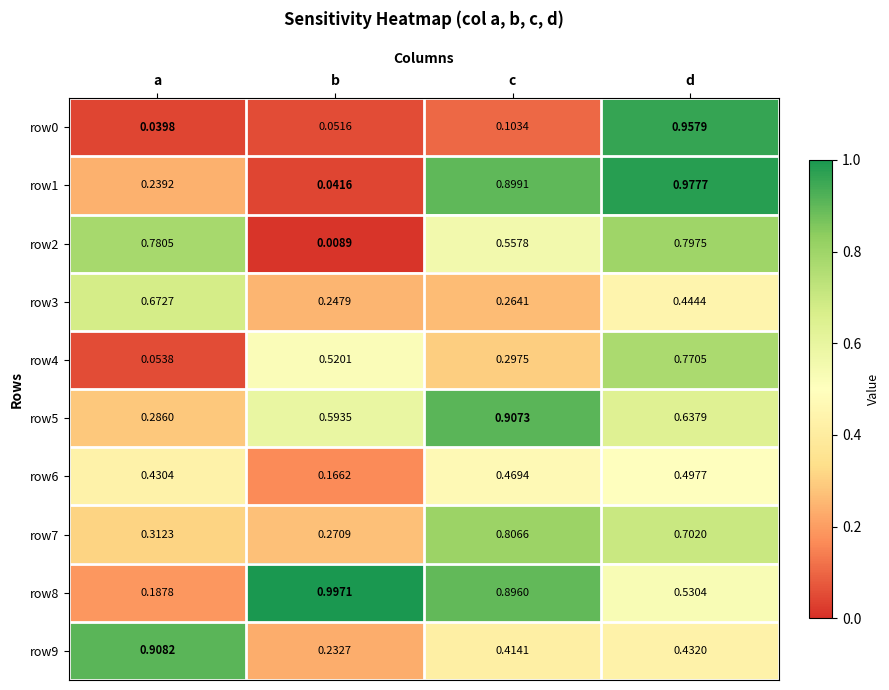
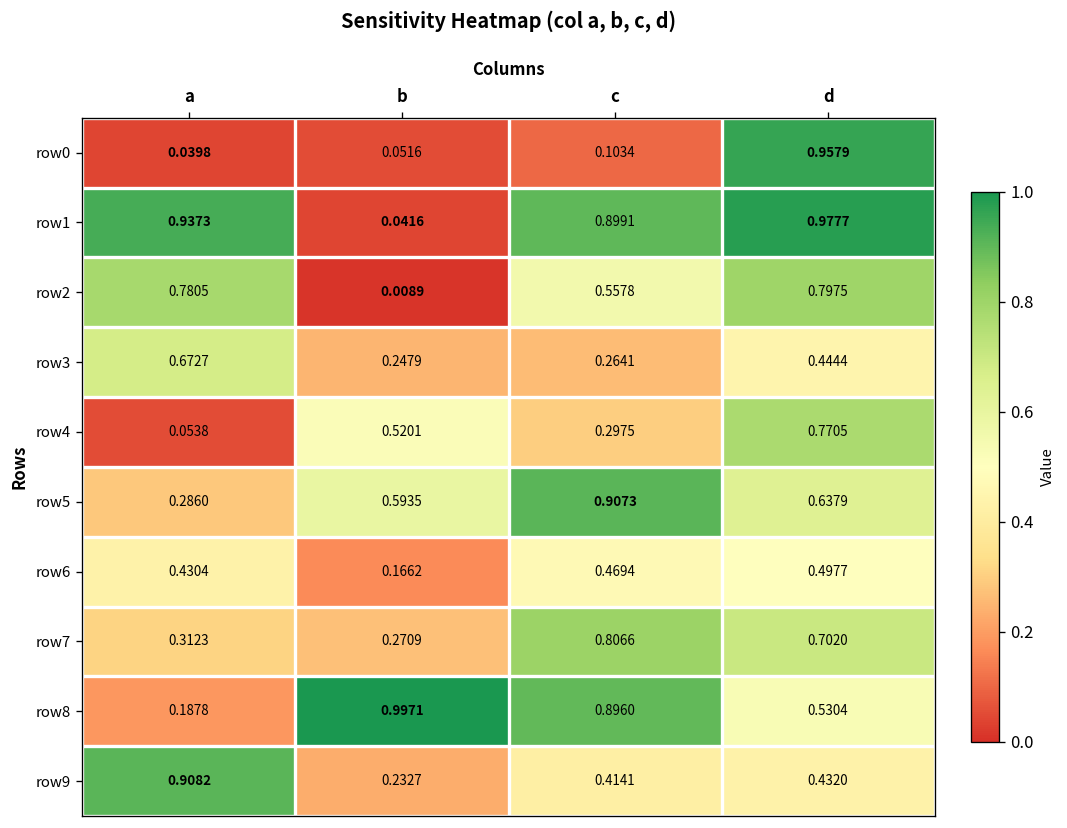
row1, a: 0.2392 -> 0.9373
